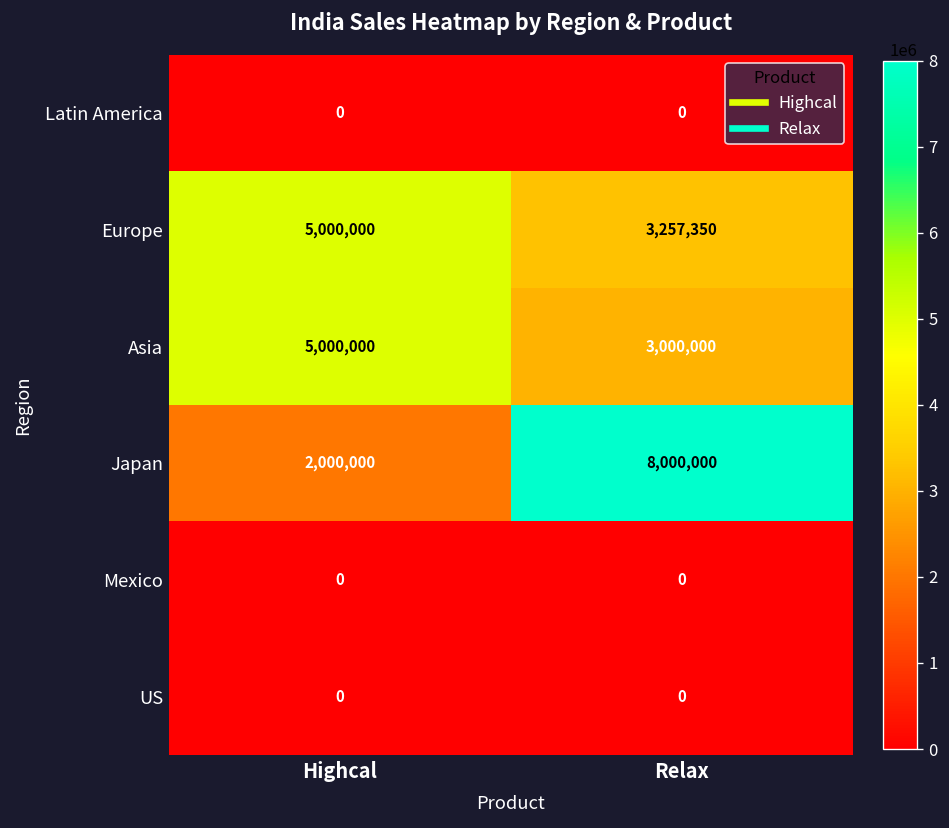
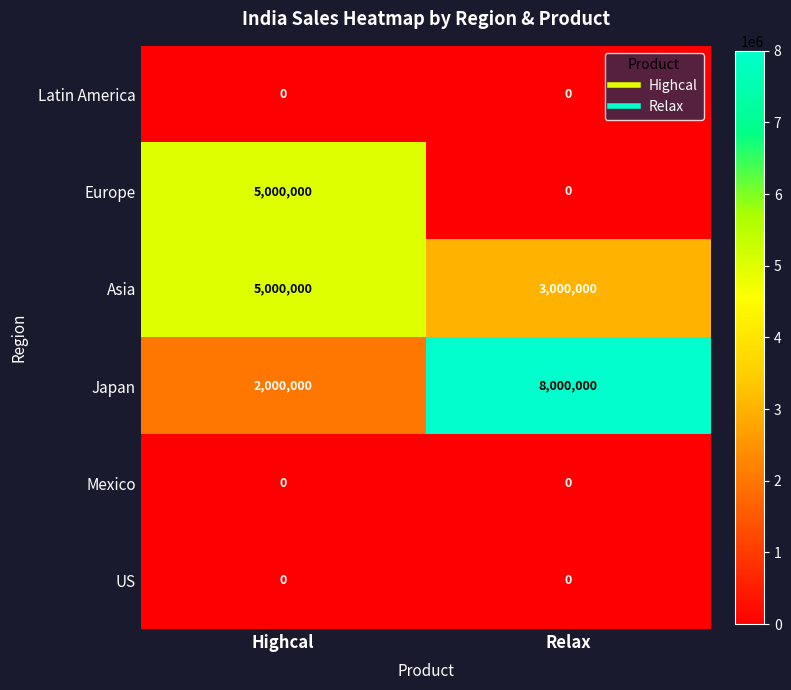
Europe, Relax: 3,257,350 -> 0
